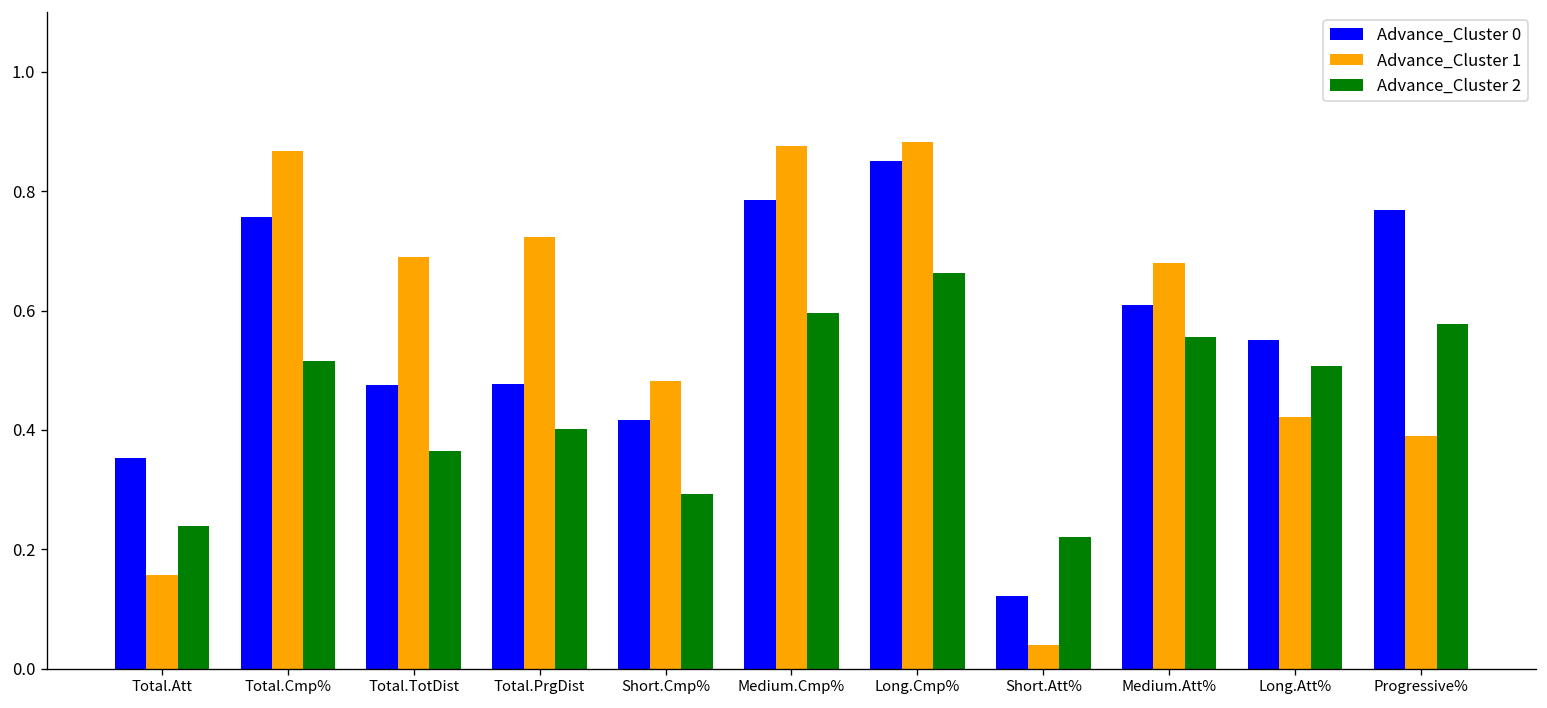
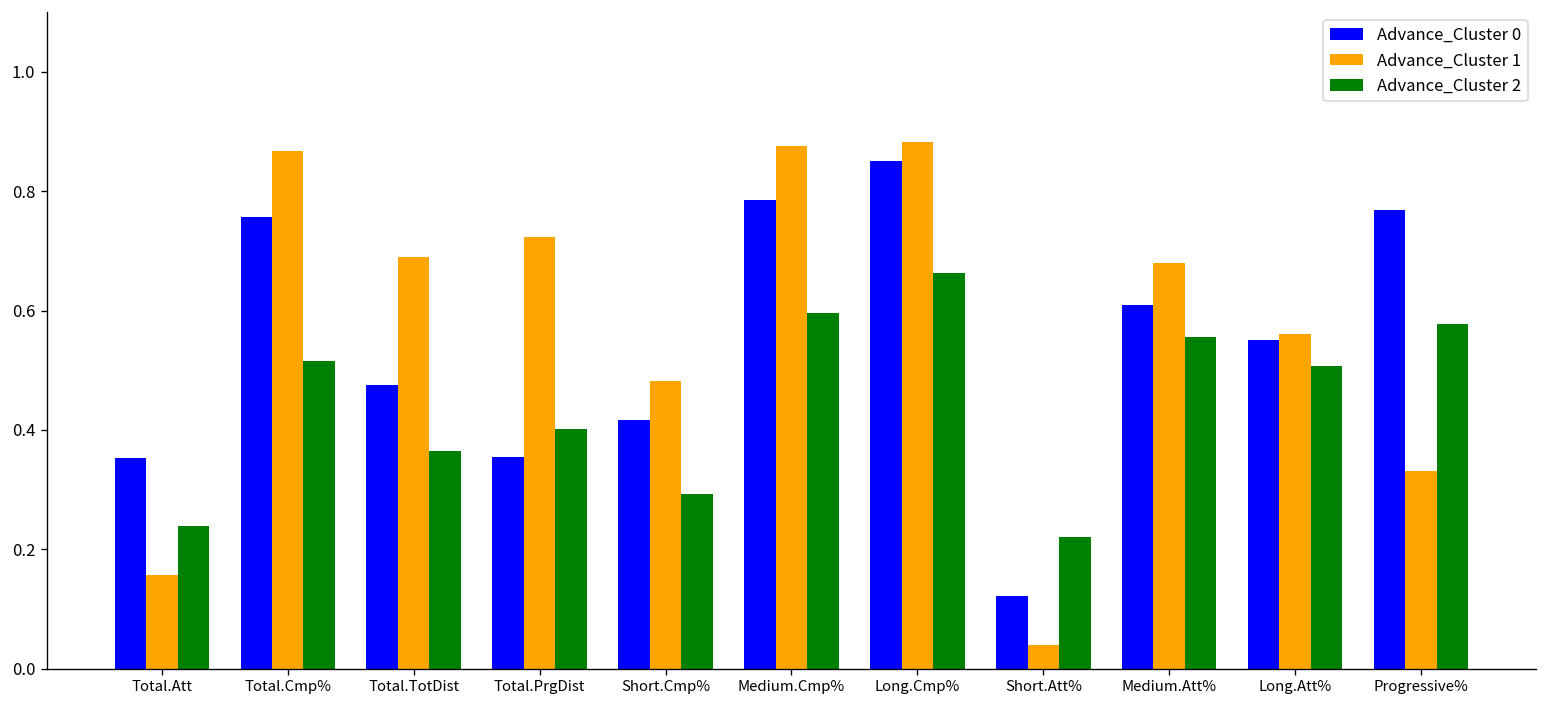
Advance_Cluster 0, Total.PrgDist: 0.48 -> 0.35
Advance_Cluster 1, Long.Att%: 0.42 -> 0.56
Advance_Cluster 1, Progressive%: 0.39 -> 0.33
